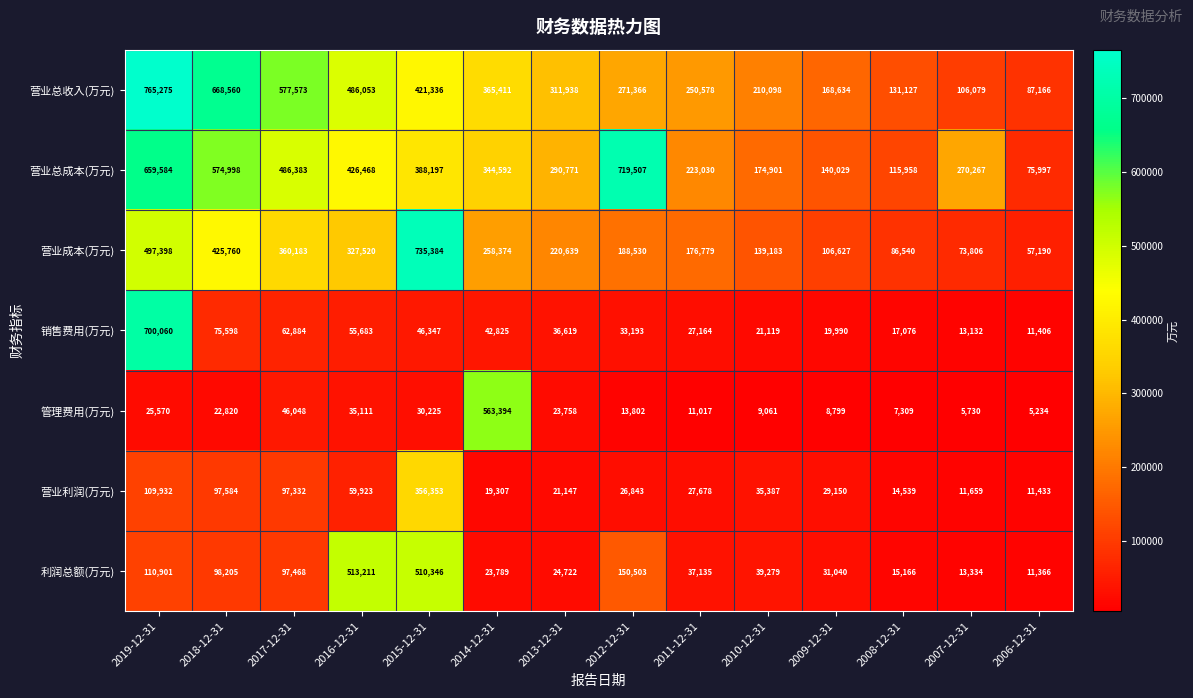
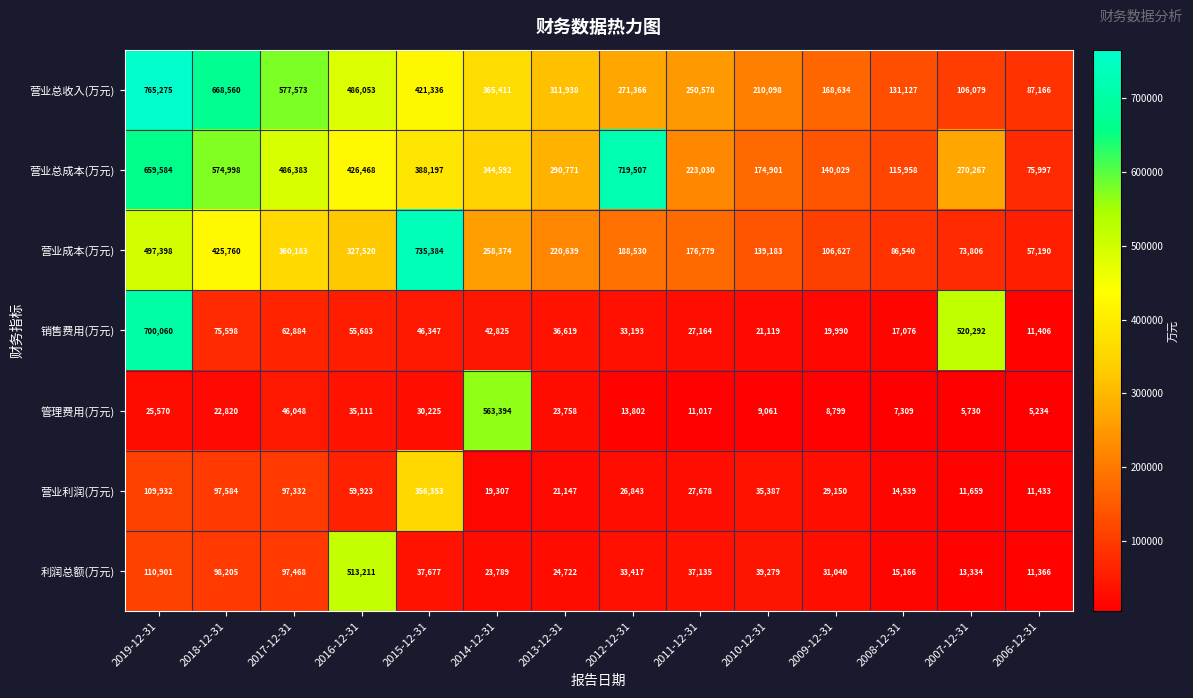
销售费用(万元), 2007-12-31: 13,132 -> 520,292
利润总额(万元), 2015-12-31: 510,346 -> 37,677
利润总额(万元), 2012-12-31: 150,503 -> 33,417
